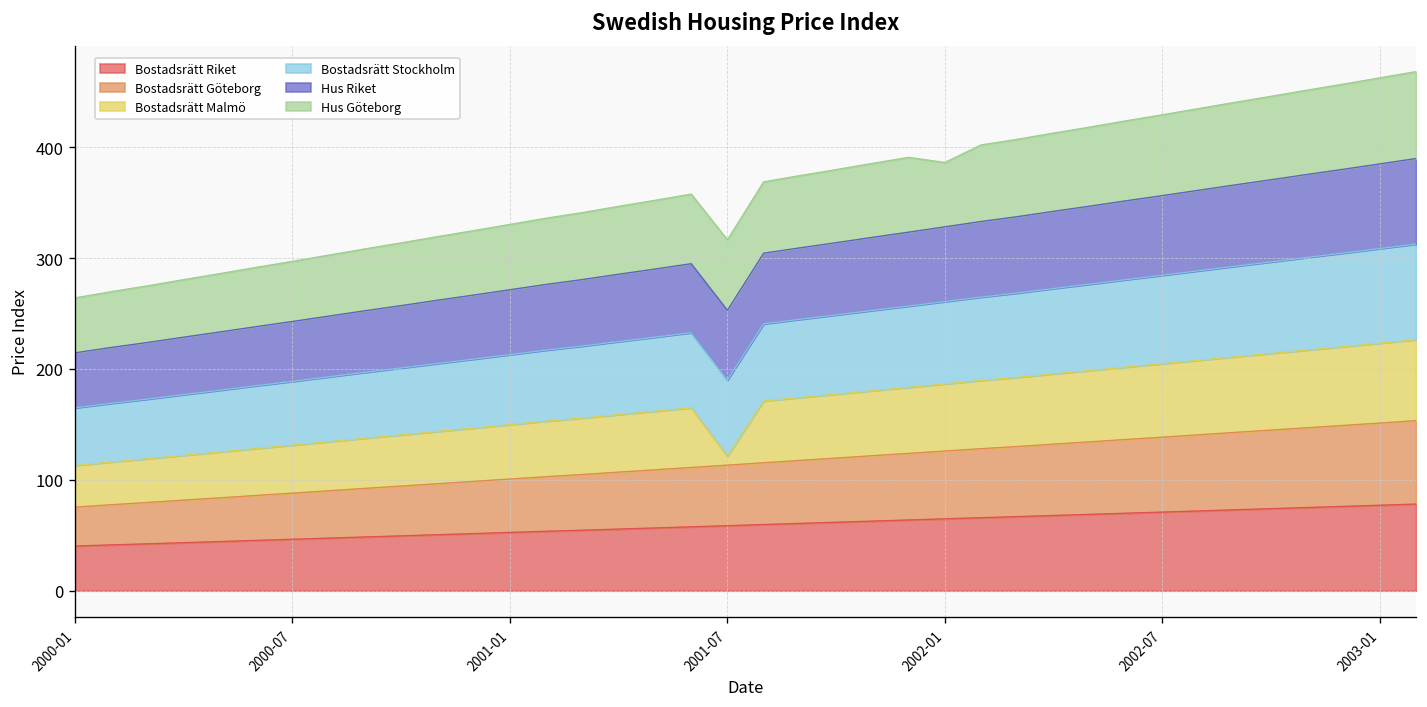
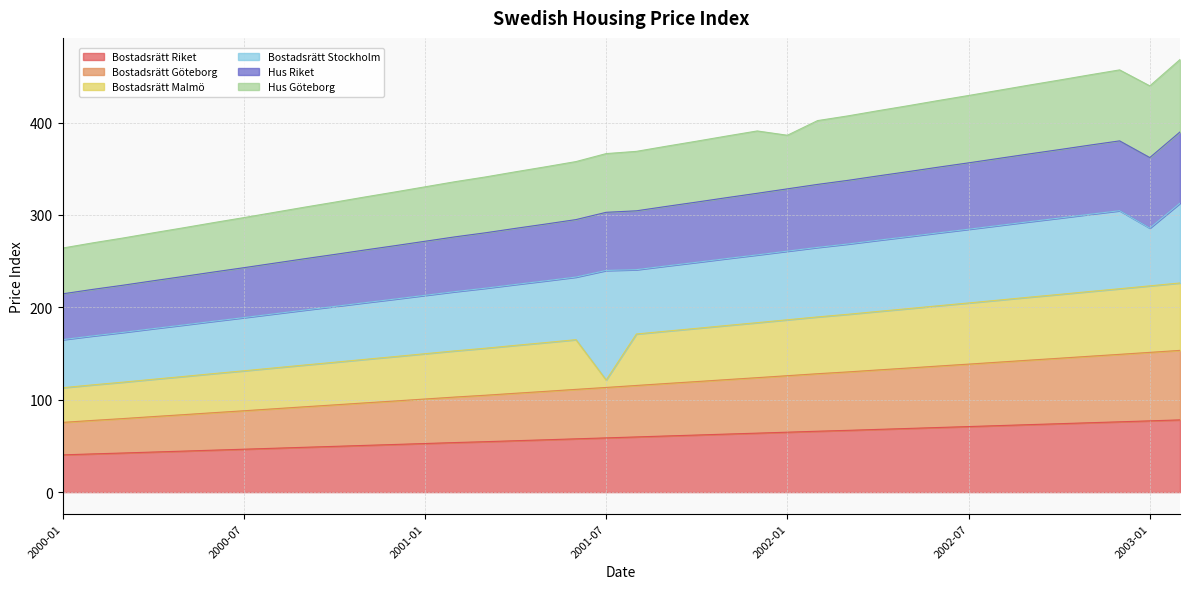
Bostadsrätt Stockholm, 2001-07: 70 -> 120
Bostadsrätt Stockholm, 2003-01: 90 -> 60
